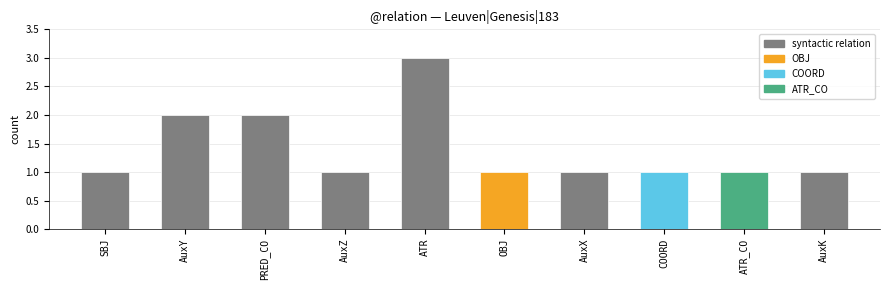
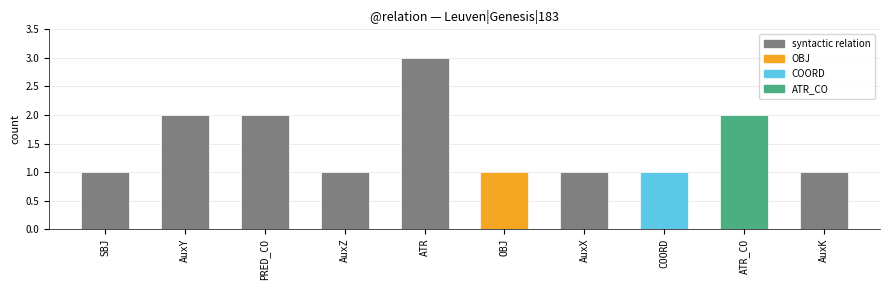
ATR_CO: 1 -> 2
